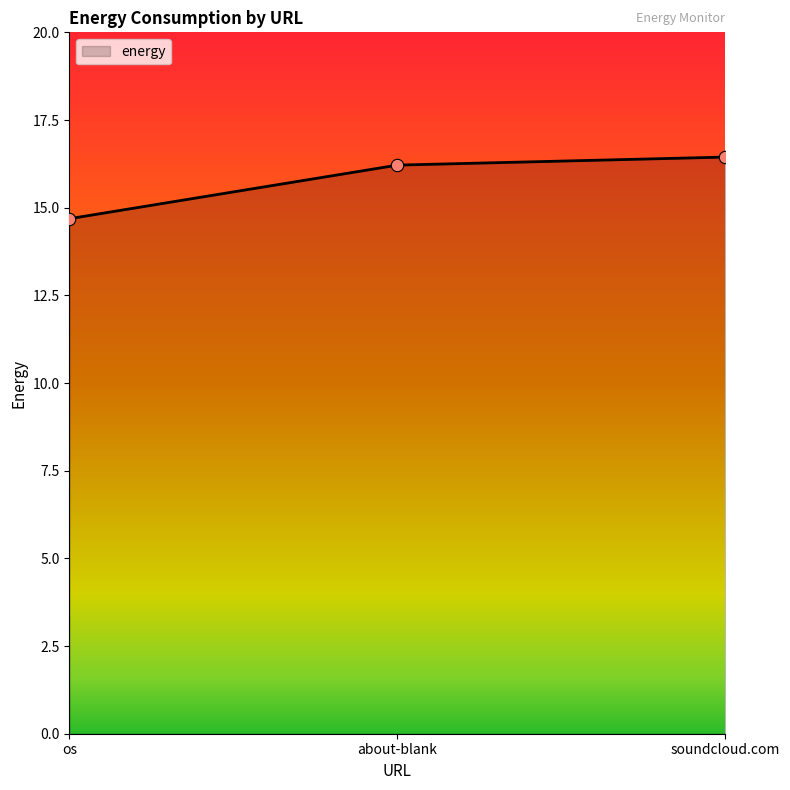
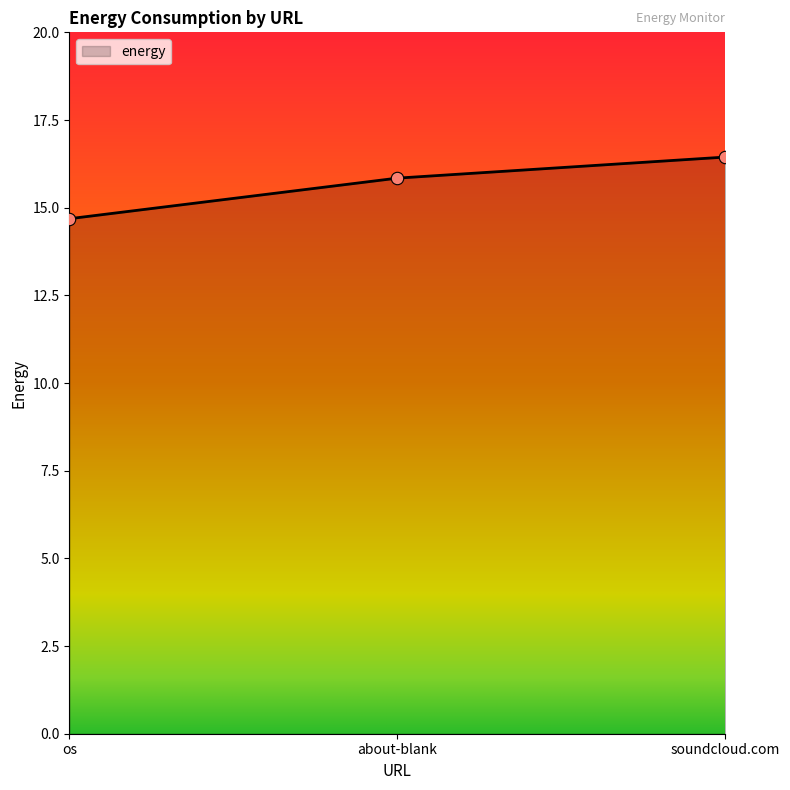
about-blank: 16.2 -> 15.8
